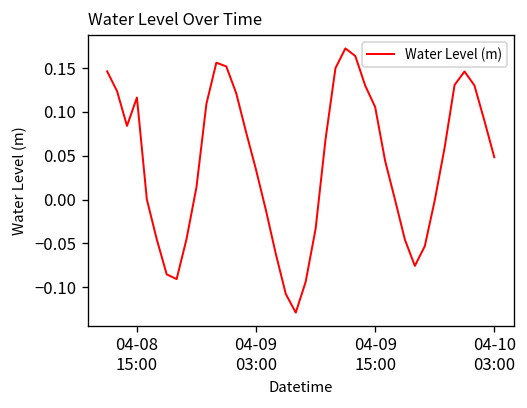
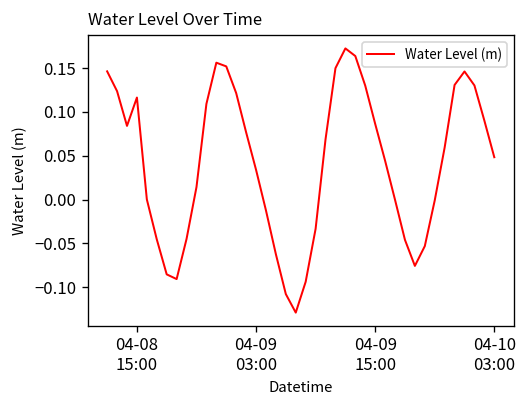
04-09 15:00: 0.11 -> 0.09
